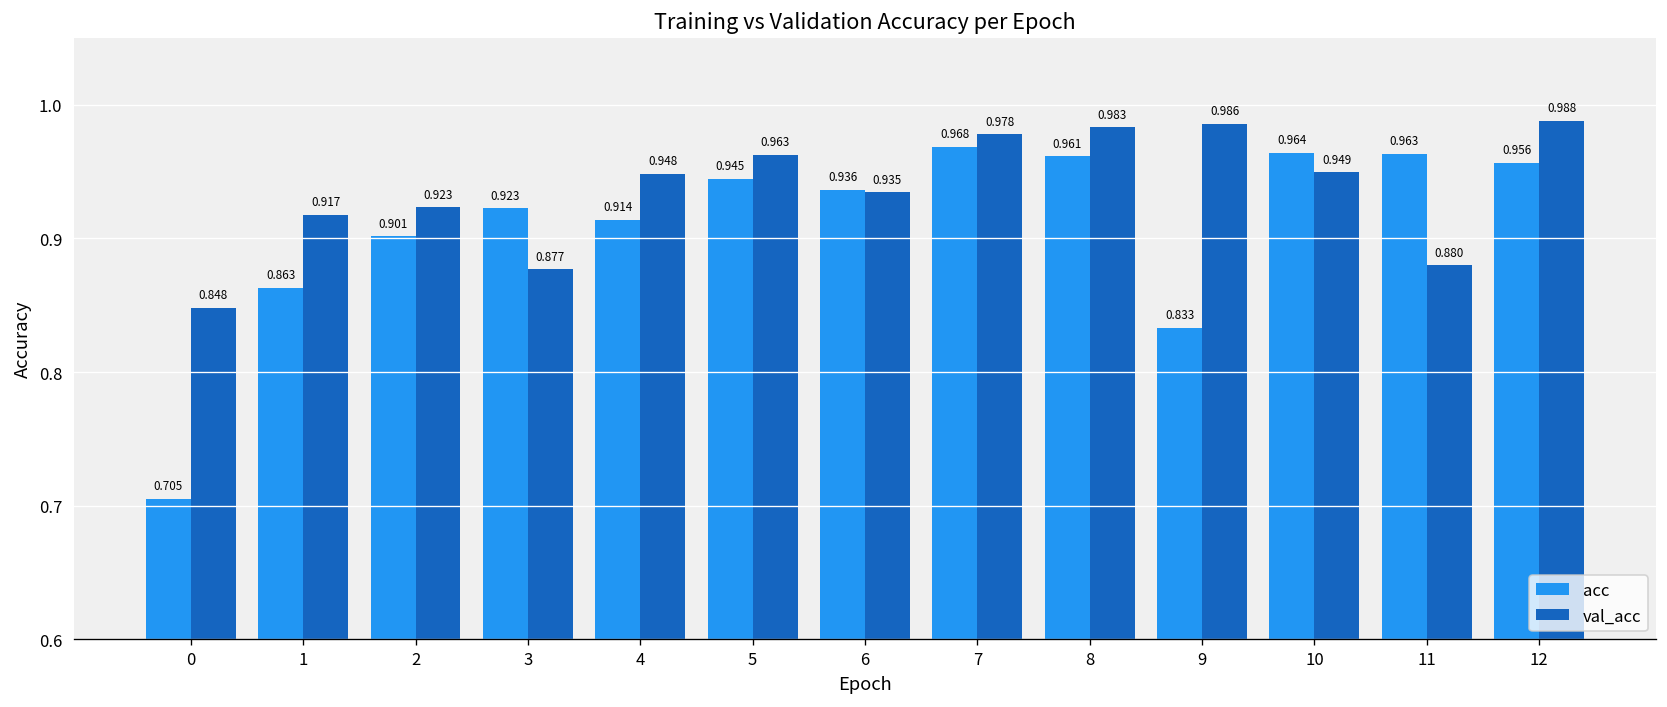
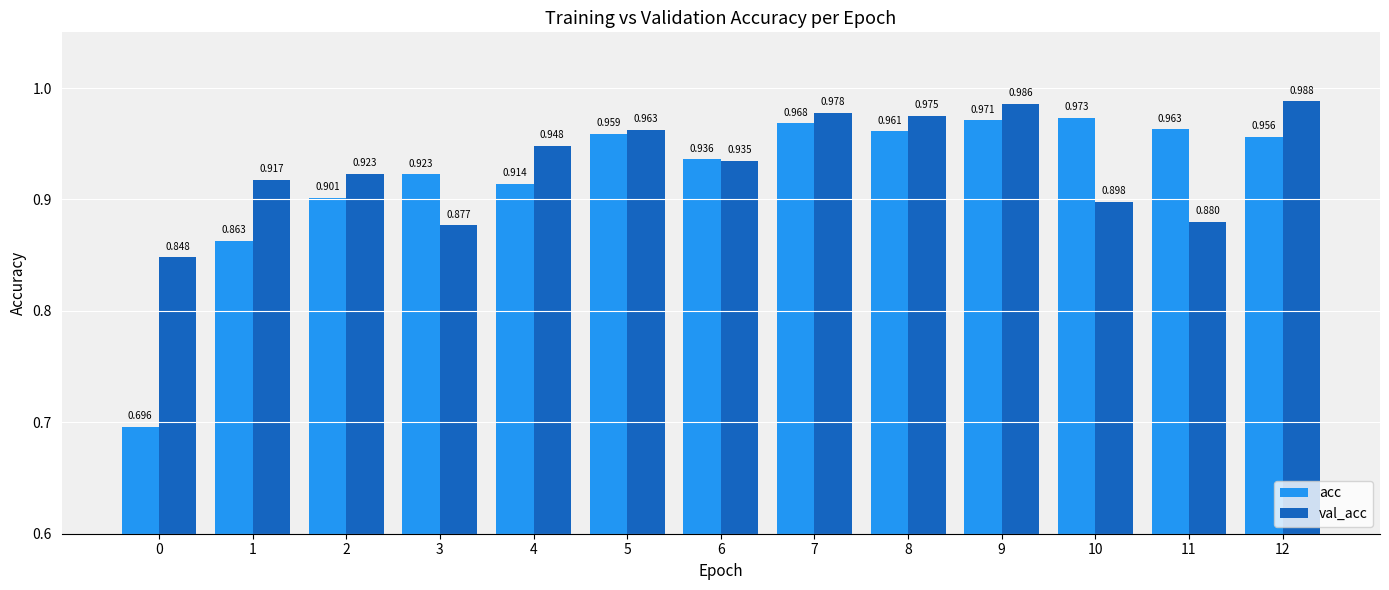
acc, 0: 0.705 -> 0.696
acc, 5: 0.945 -> 0.959
val_acc, 8: 0.983 -> 0.975
acc, 9: 0.833 -> 0.971
acc, 10: 0.964 -> 0.973
val_acc, 10: 0.949 -> 0.898
